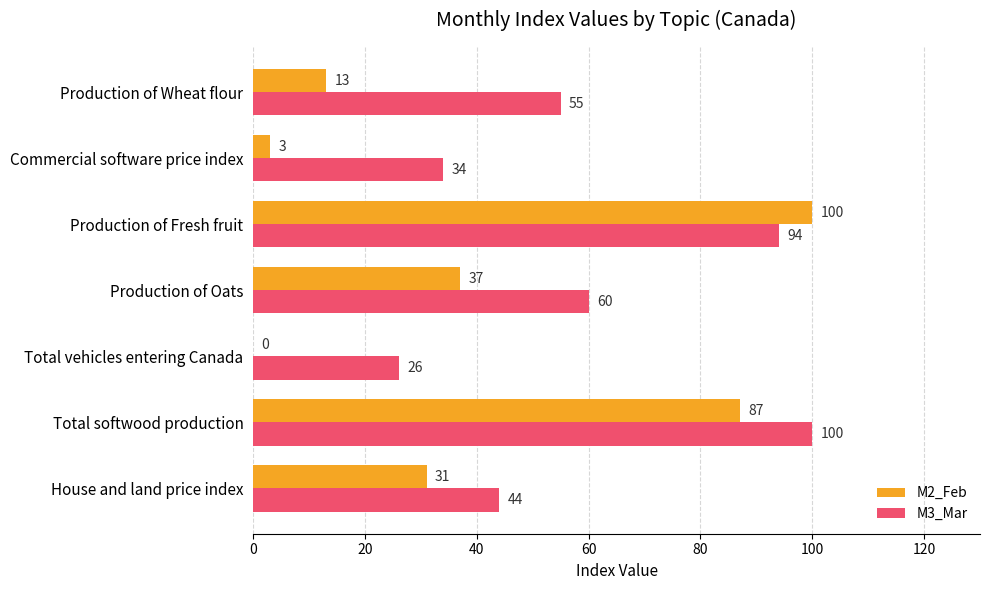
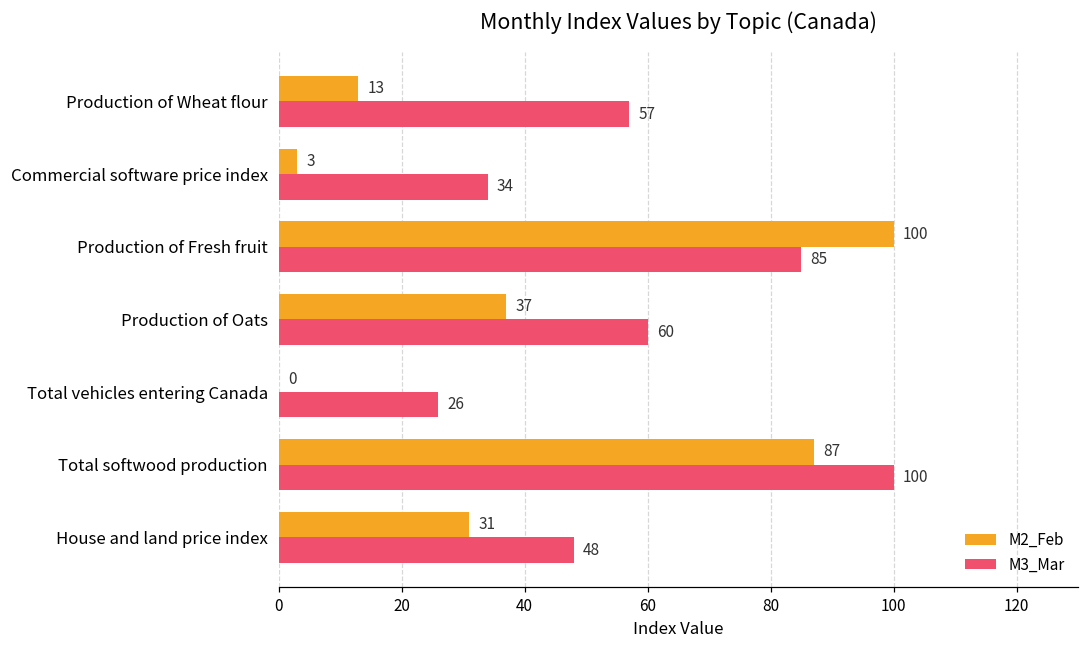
M3_Mar, Production of Wheat flour: 55 -> 57
M3_Mar, Production of Fresh fruit: 94 -> 85
M3_Mar, House and land price index: 44 -> 48
